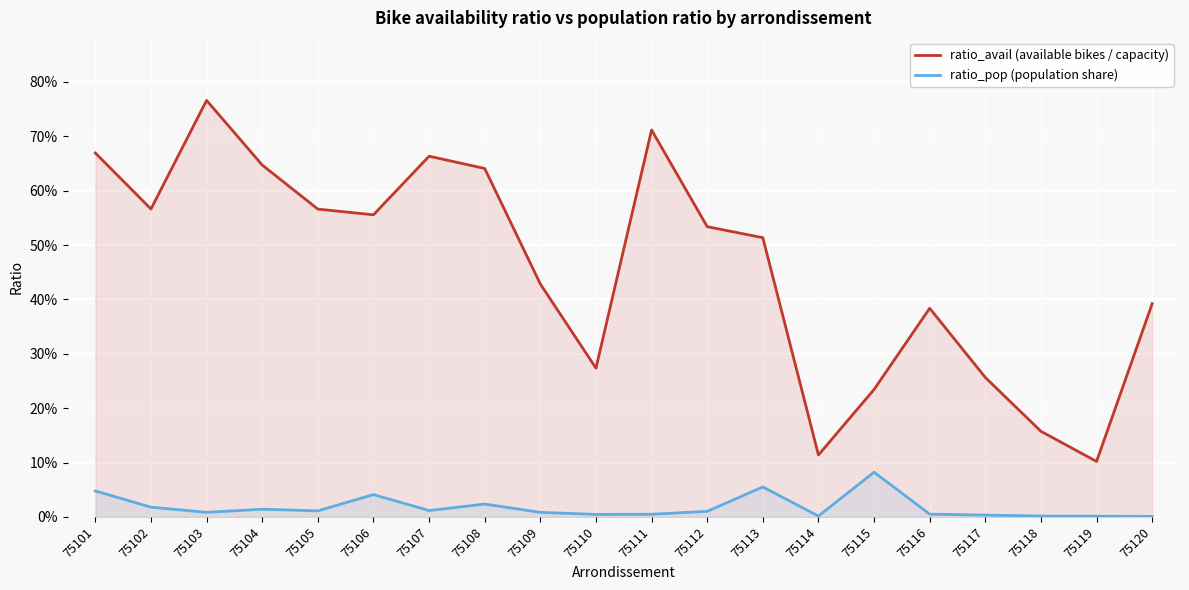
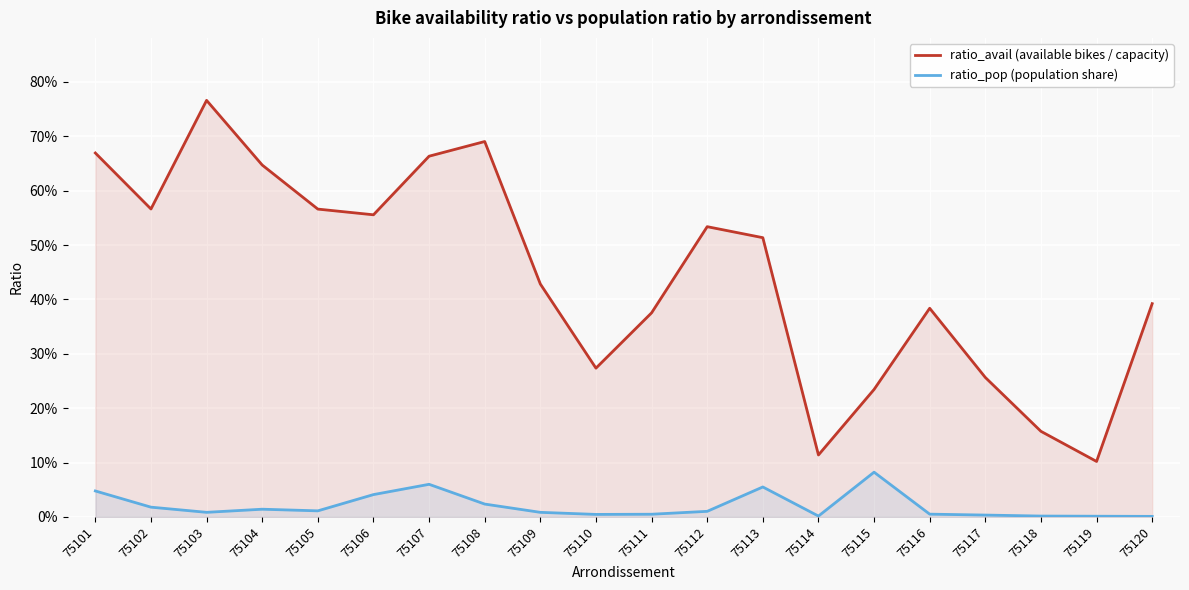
ratio_pop (population share), 75107: 1% -> 6%
ratio_avail (available bikes / capacity), 75108: 64% -> 69%
ratio_avail (available bikes / capacity), 75111: 71% -> 38%
